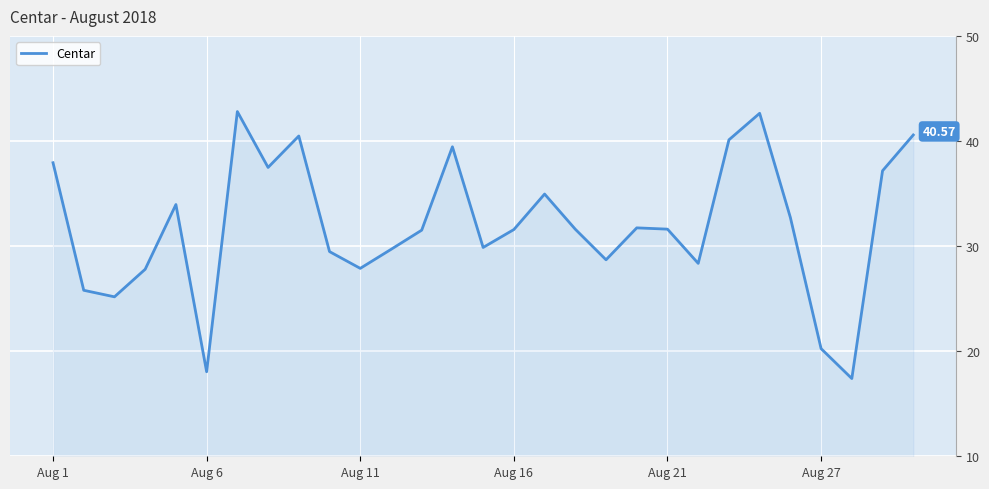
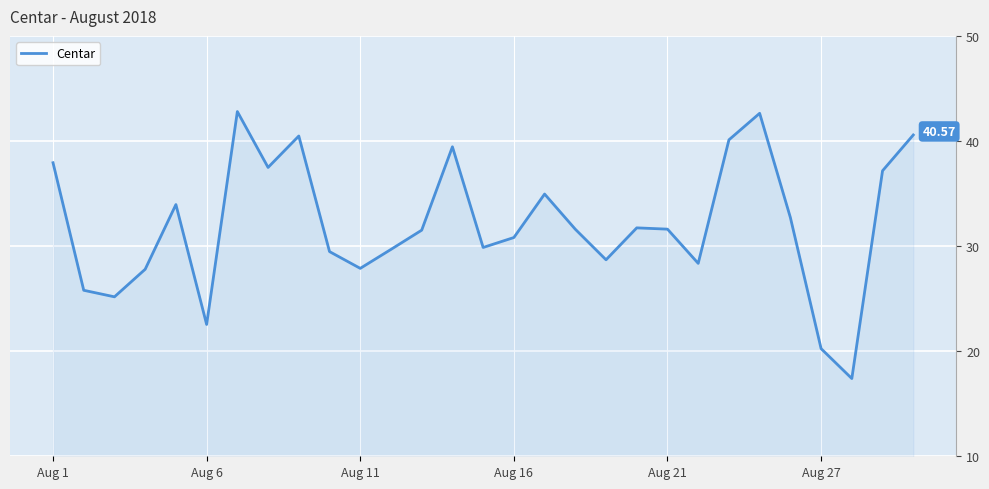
Aug 6: 18.0 -> 22.5
Aug 16: 31.6 -> 30.8
